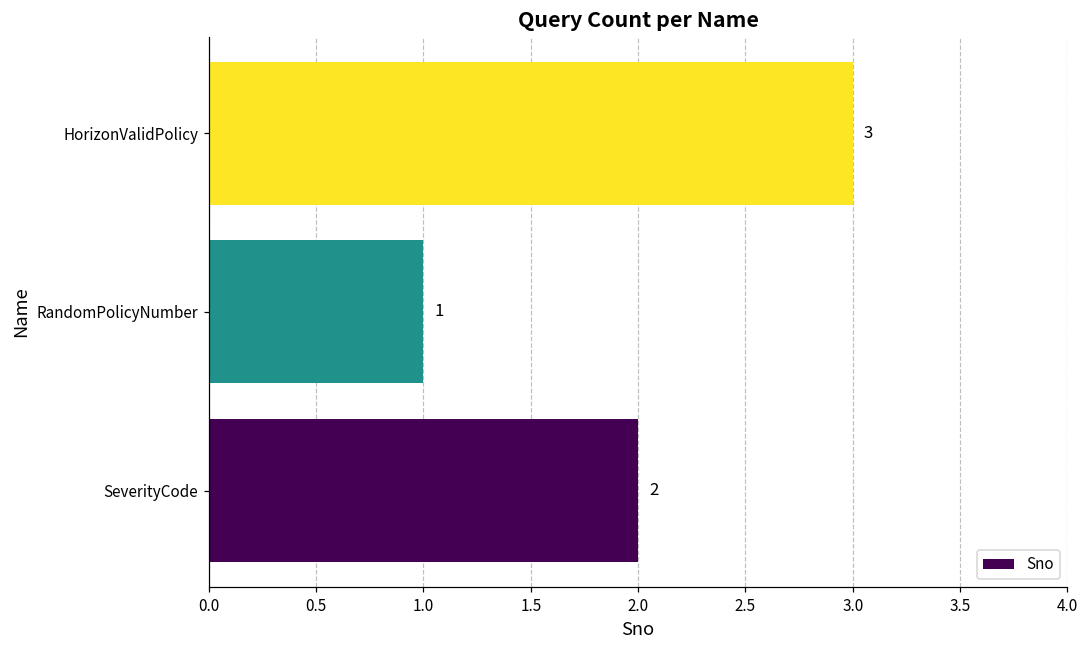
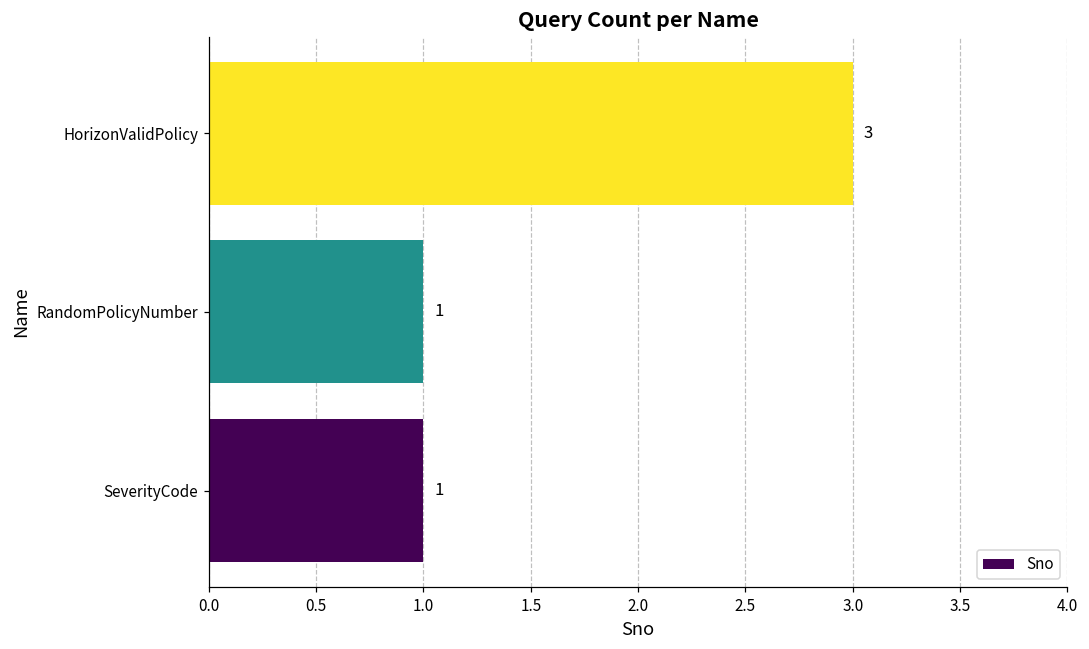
SeverityCode: 2 -> 1
